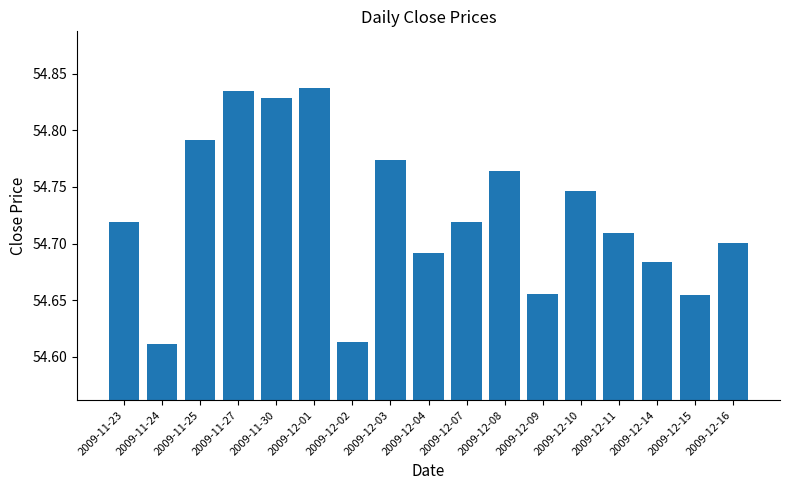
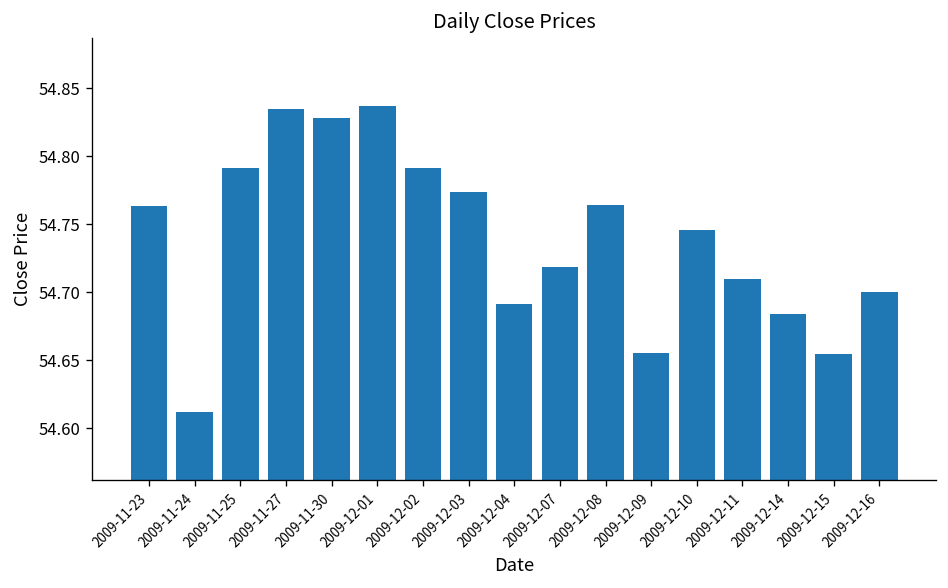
2009-11-23: 54.719 -> 54.764
2009-12-02: 54.613 -> 54.792
